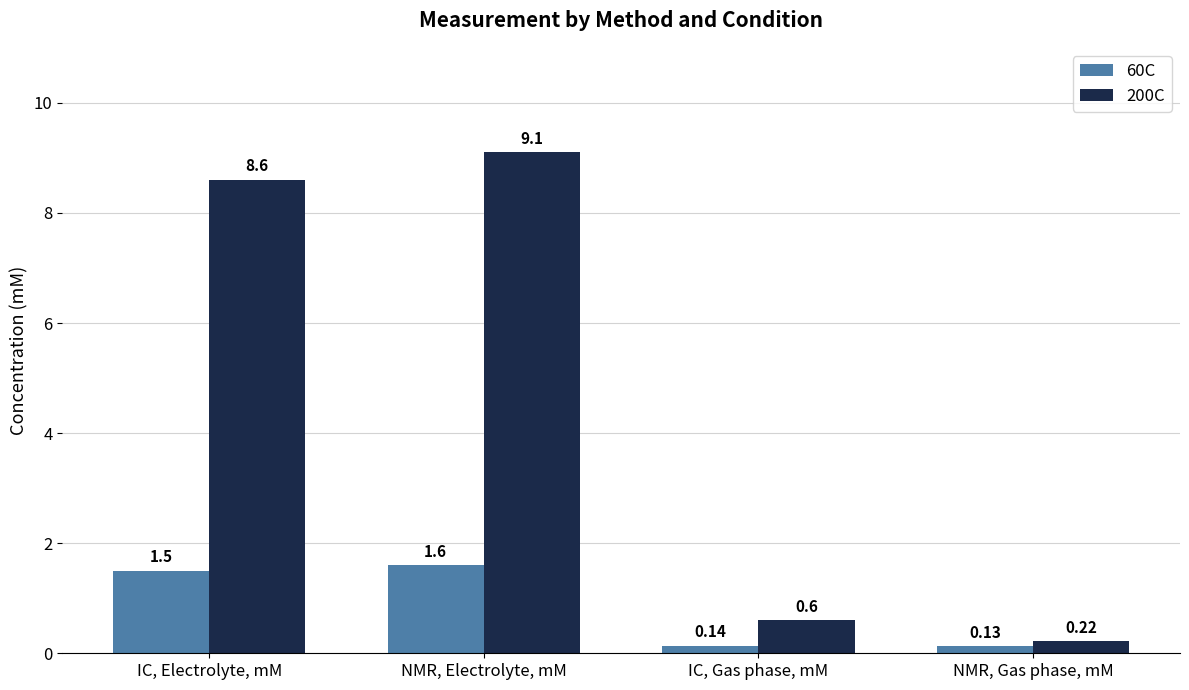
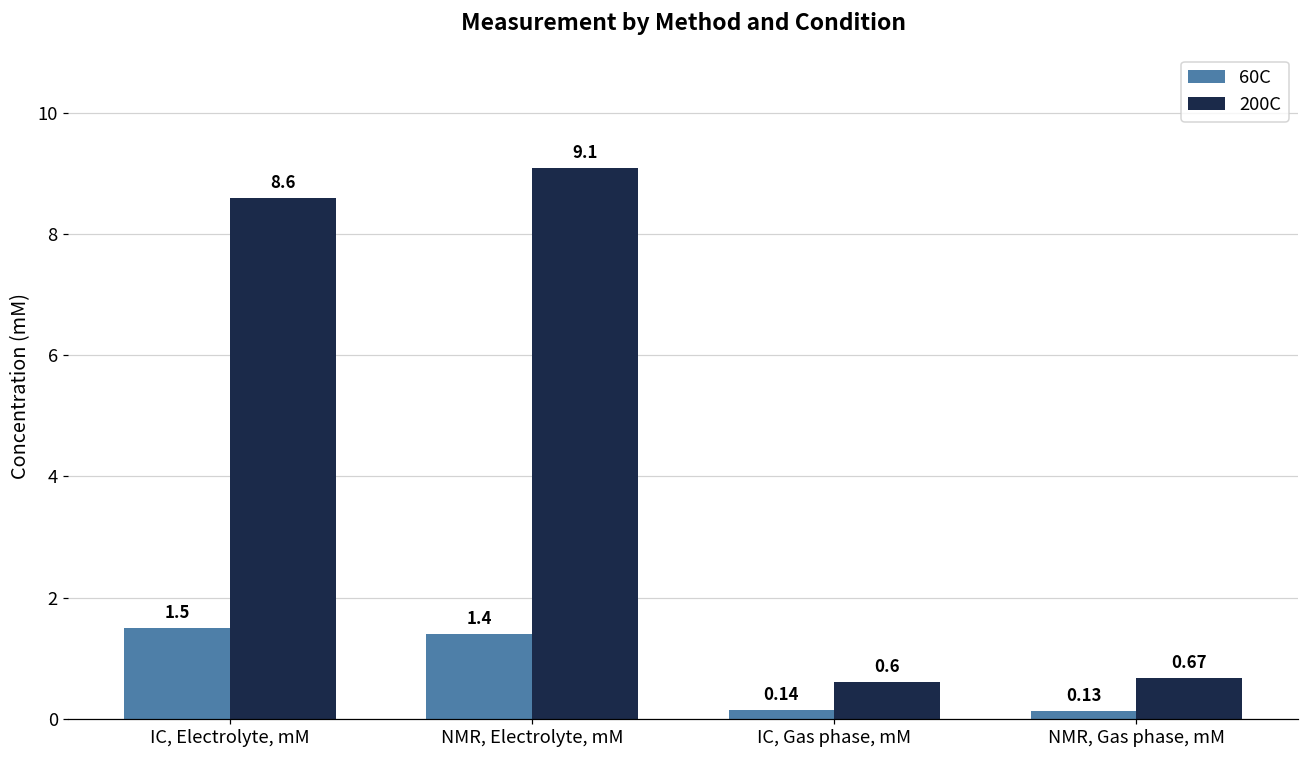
60C, NMR, Electrolyte, mM: 1.6 -> 1.4
200C, NMR, Gas phase, mM: 0.22 -> 0.67
